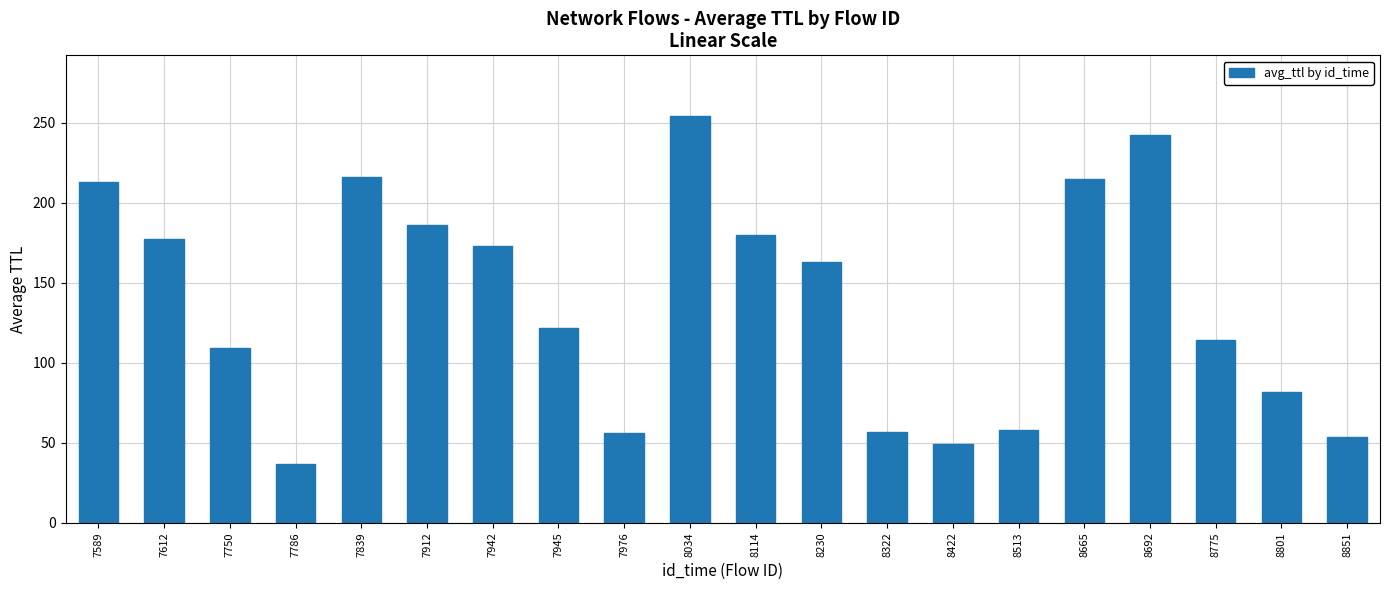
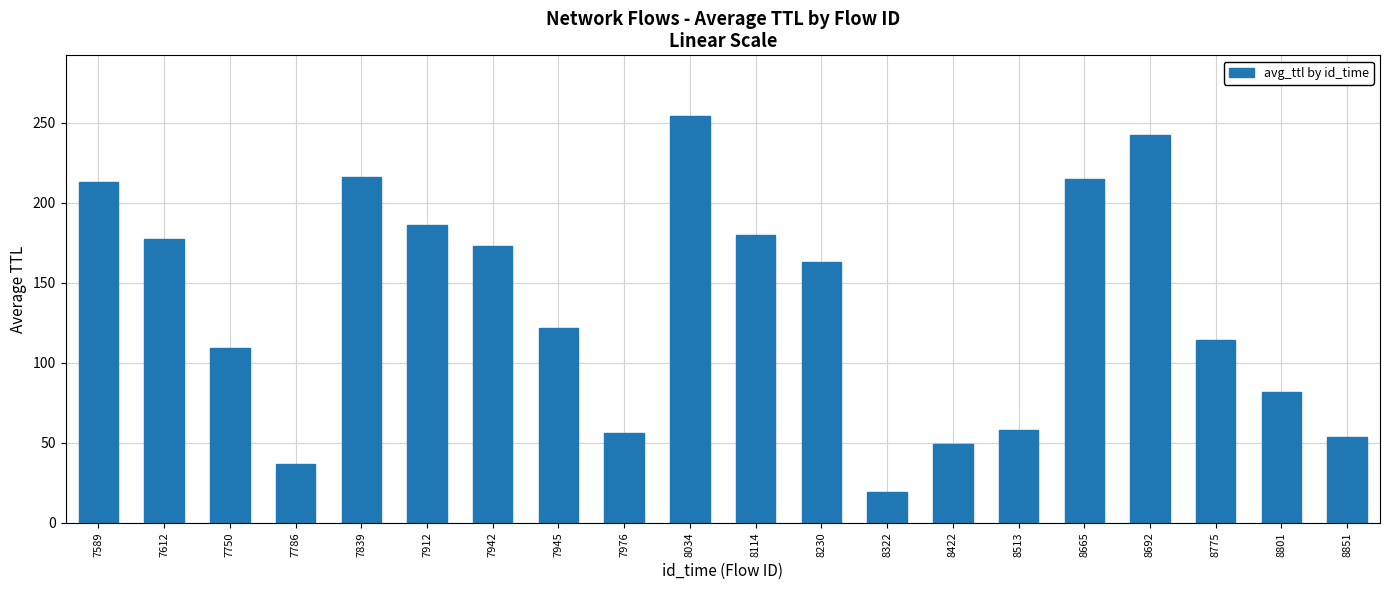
8322: 57 -> 19
